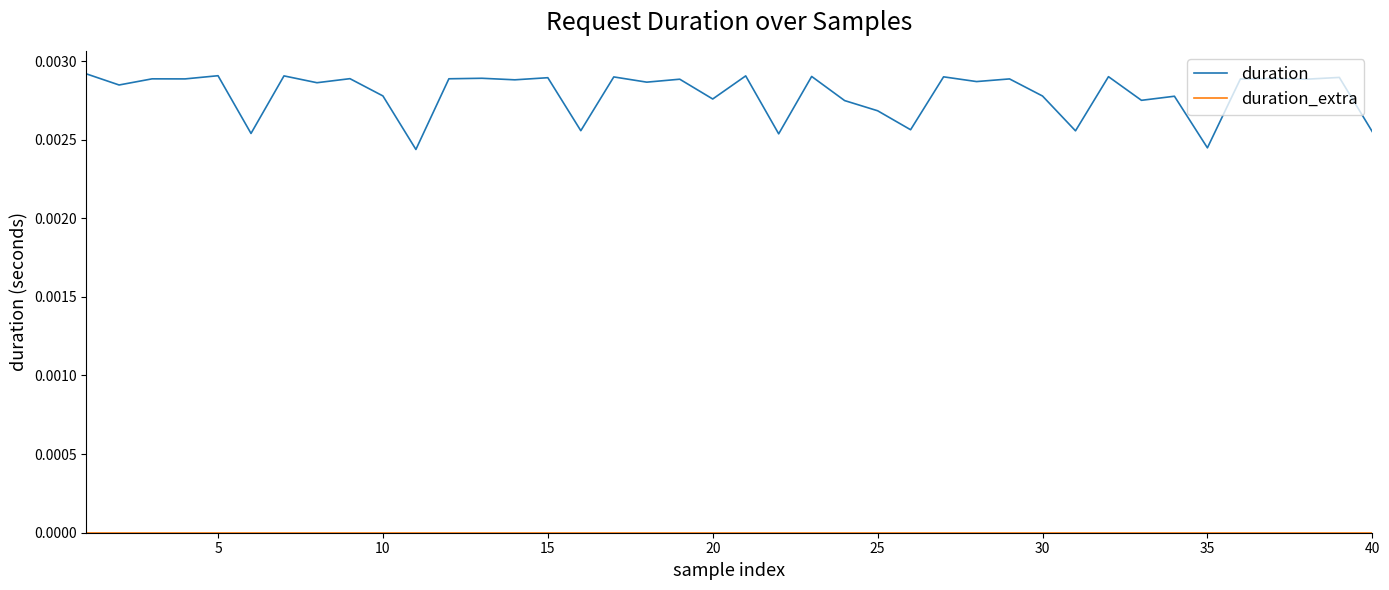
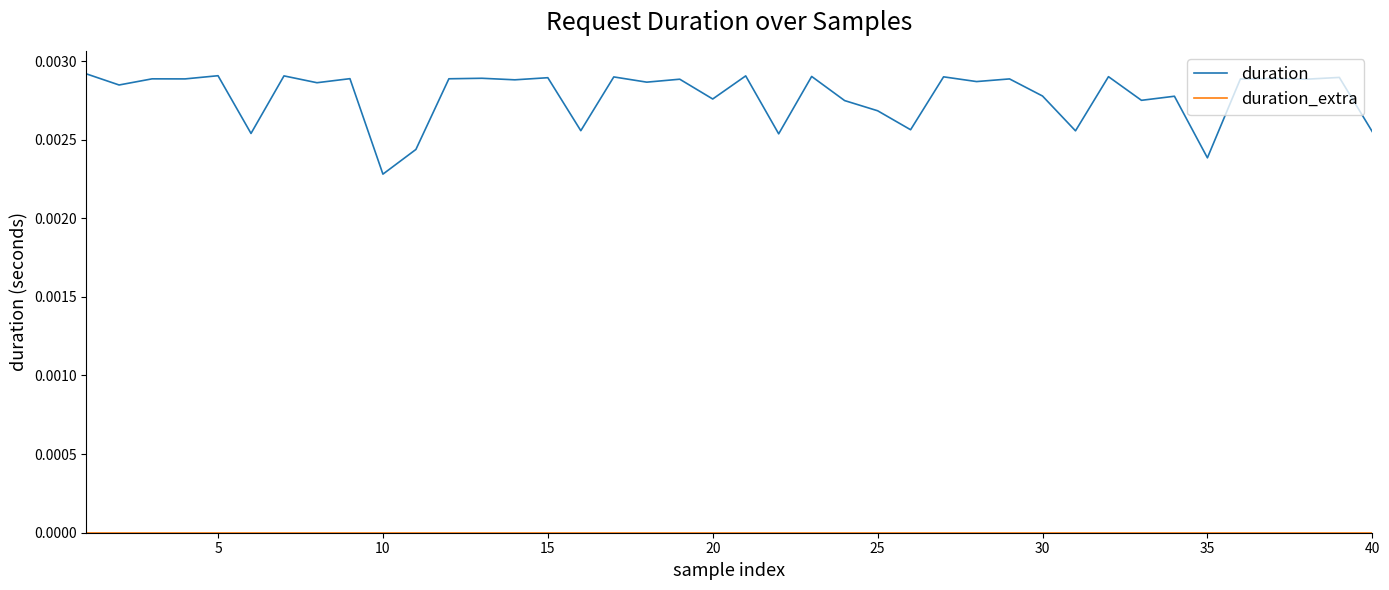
duration, 10: 0.00278 -> 0.00228
duration, 35: 0.00245 -> 0.00238
